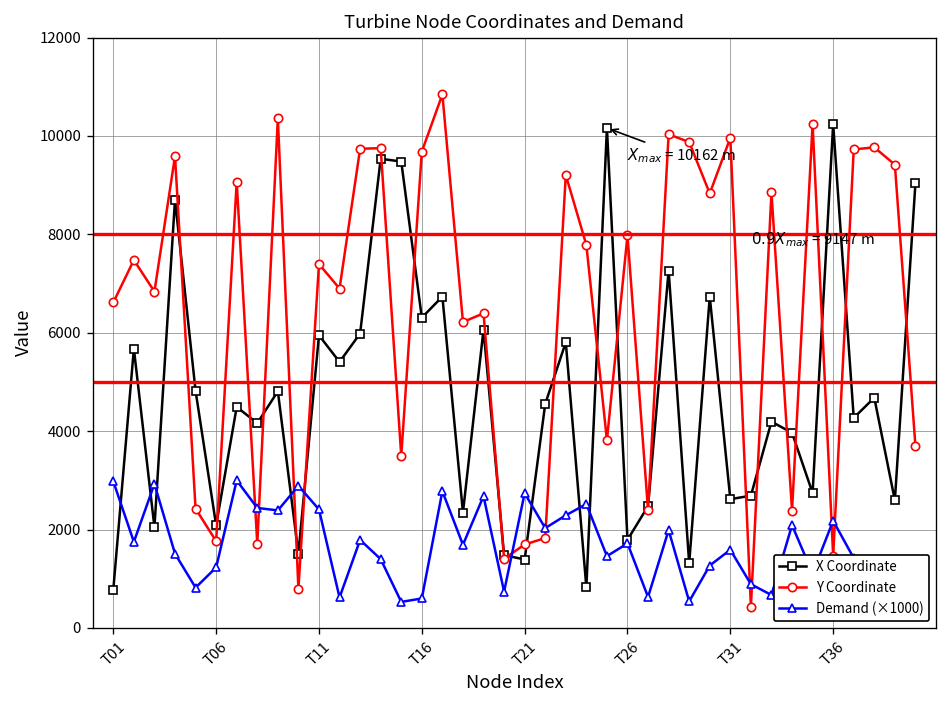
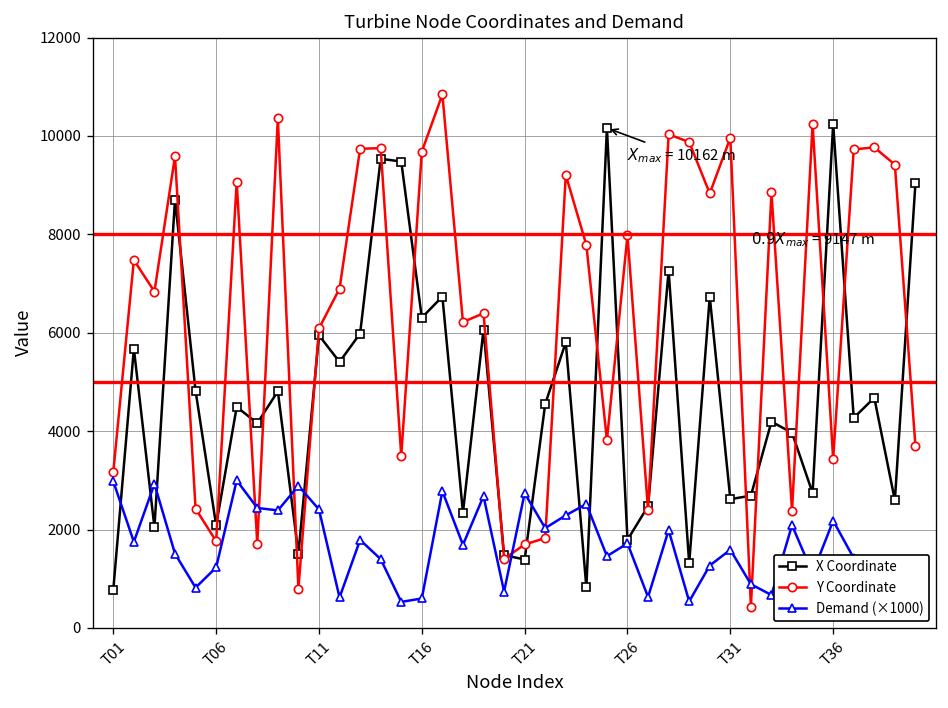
Y Coordinate, T01: 6600 -> 3200
Y Coordinate, T11: 7400 -> 6100
Y Coordinate, T36: 1500 -> 3400
